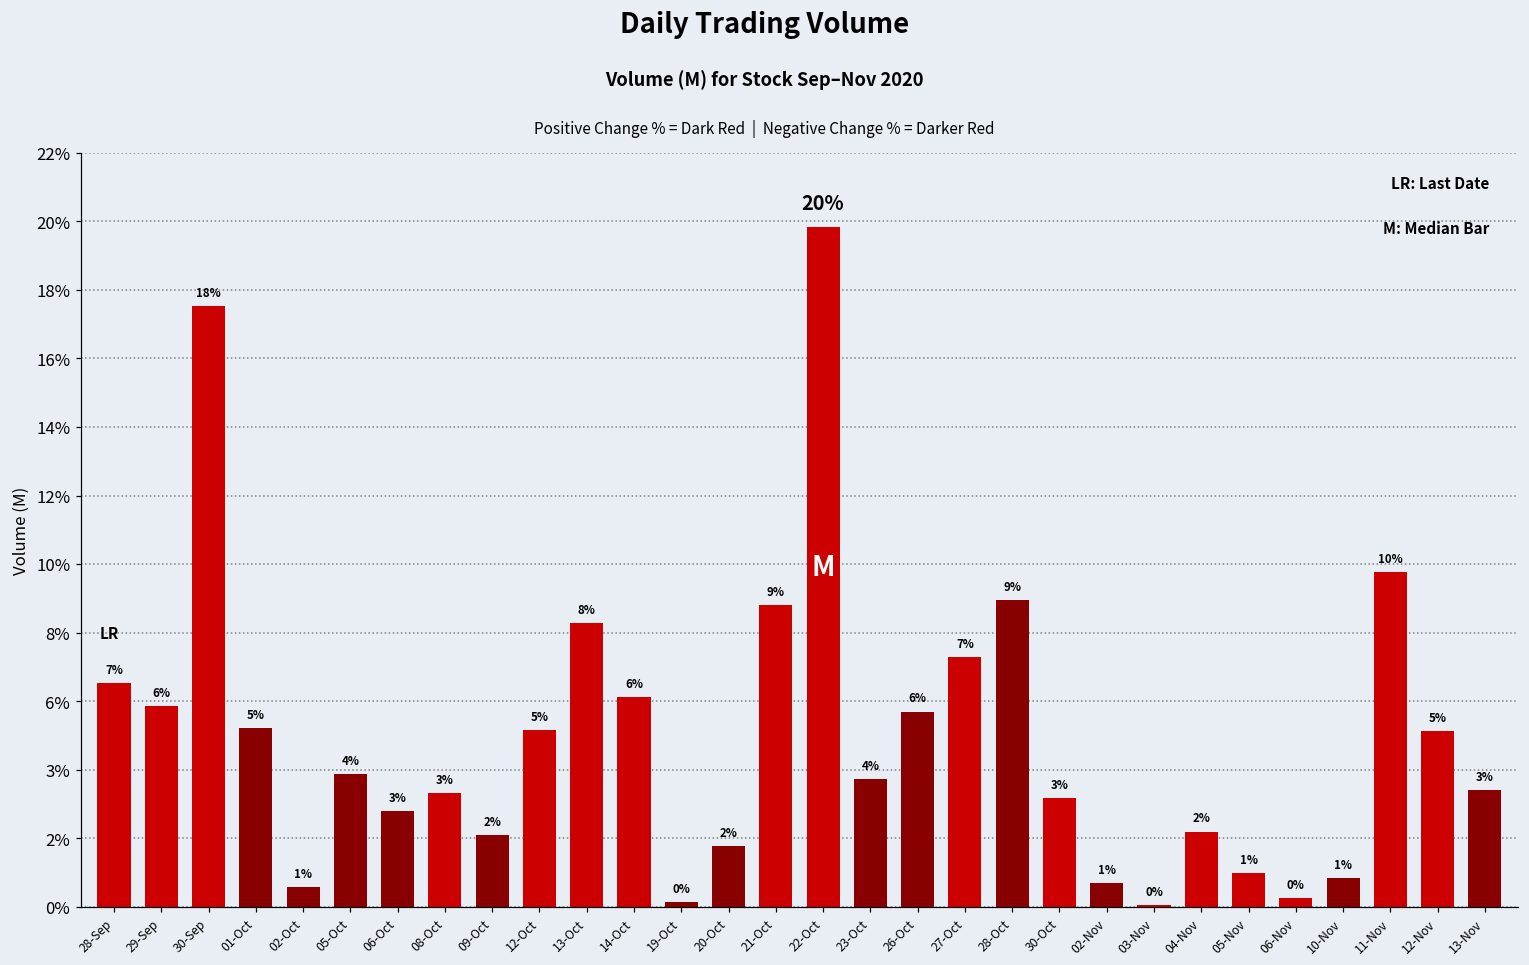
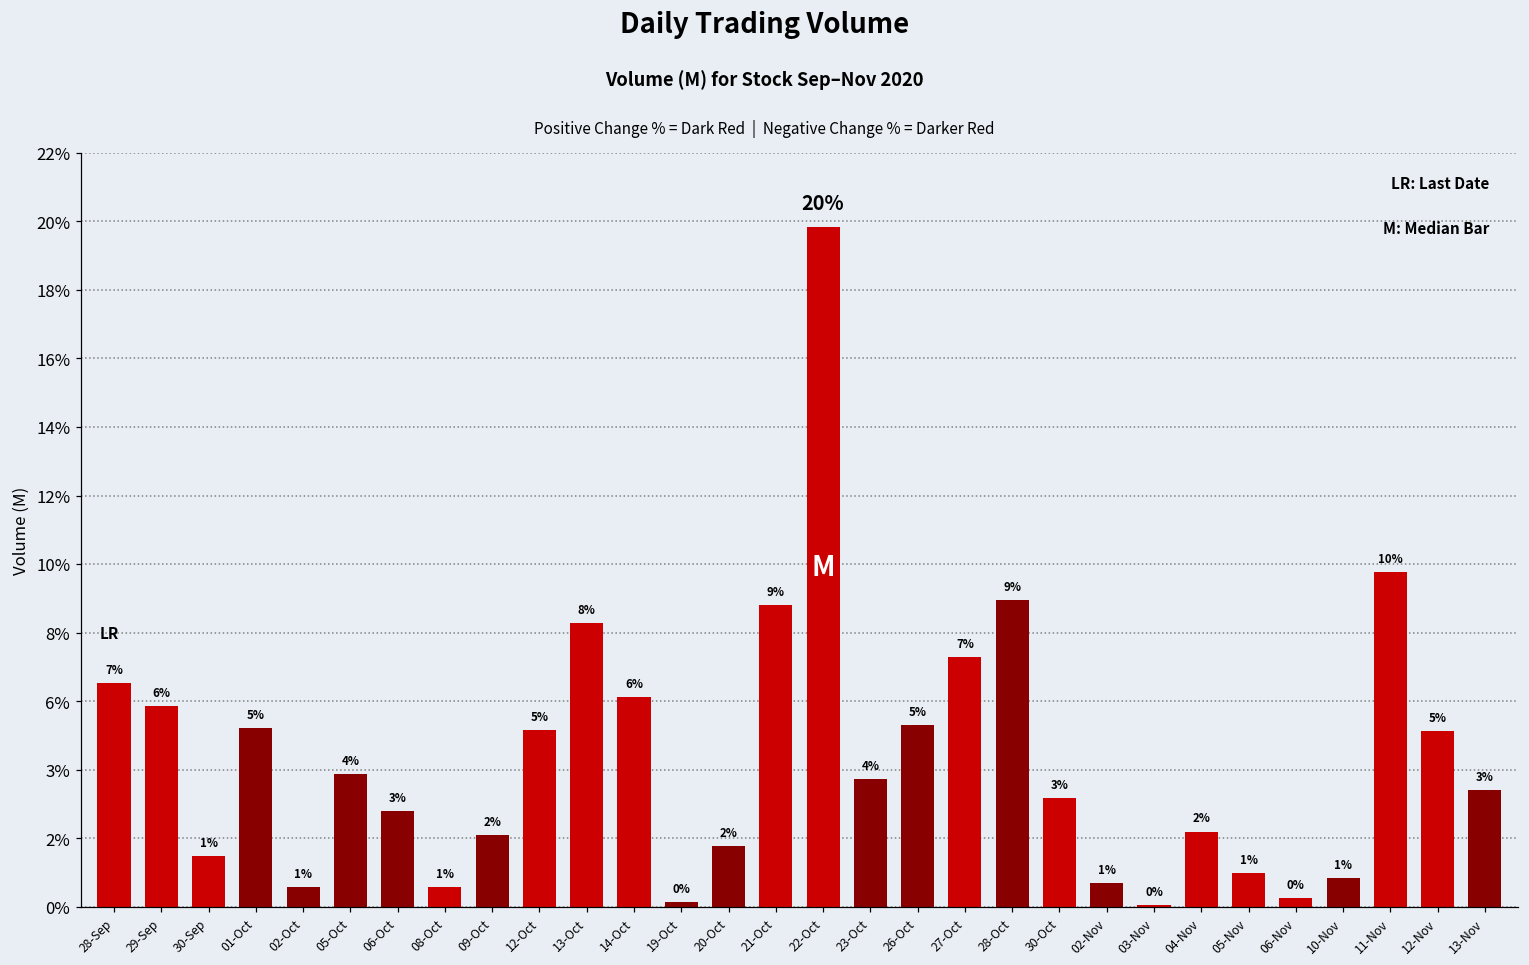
30-Sep: 18% -> 1%
08-Oct: 3% -> 1%
26-Oct: 6% -> 5%
